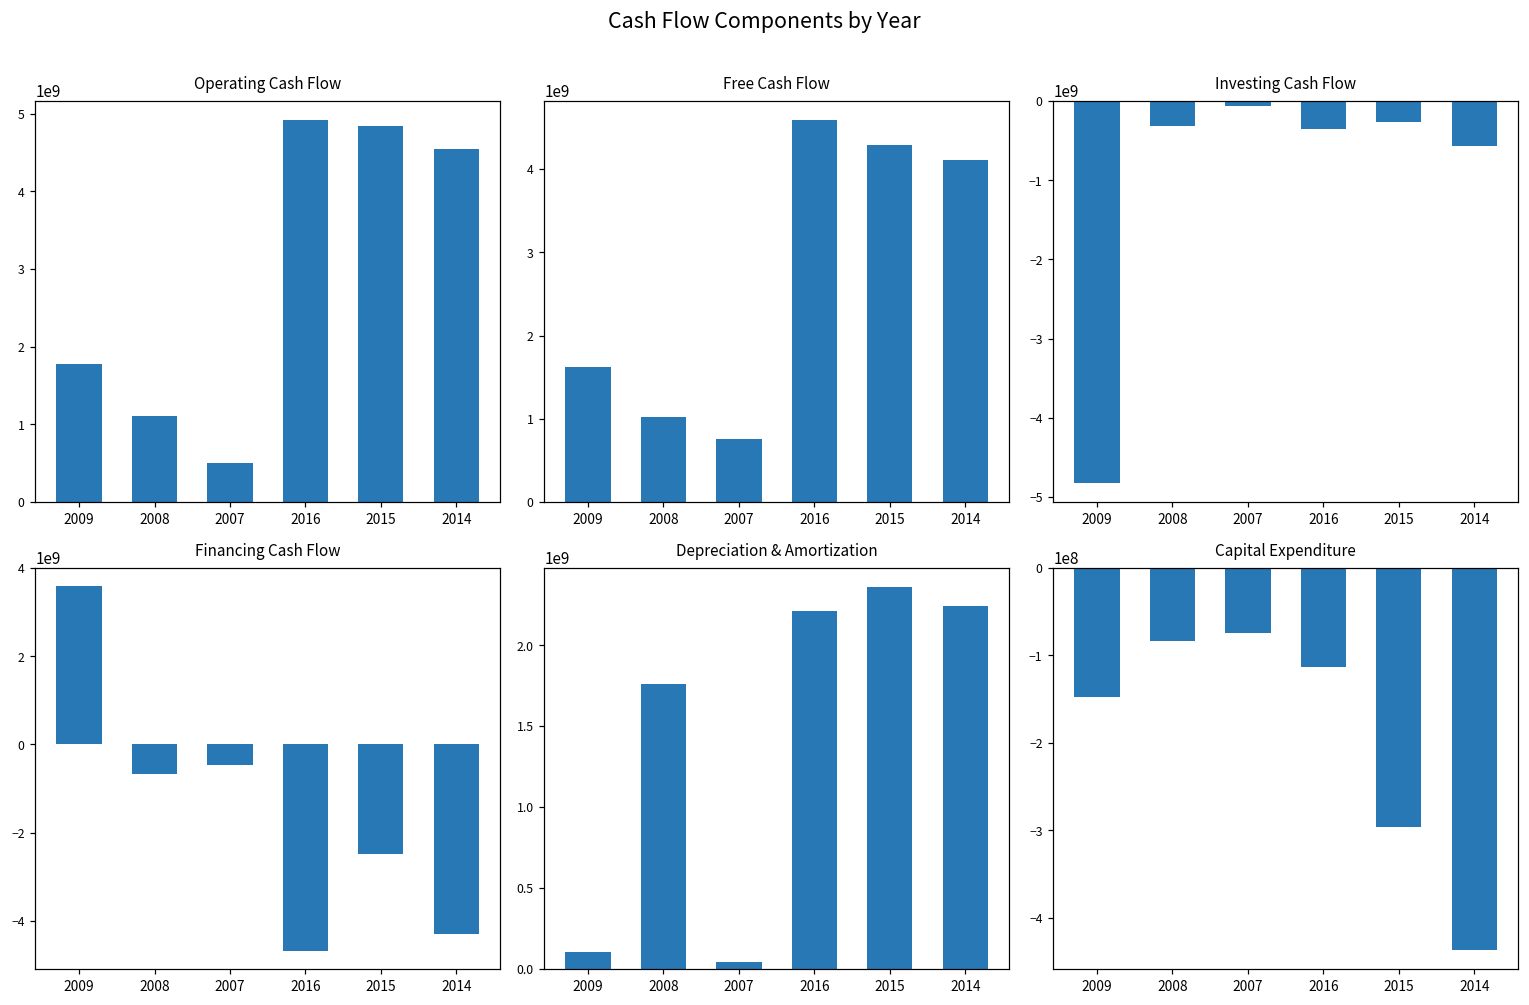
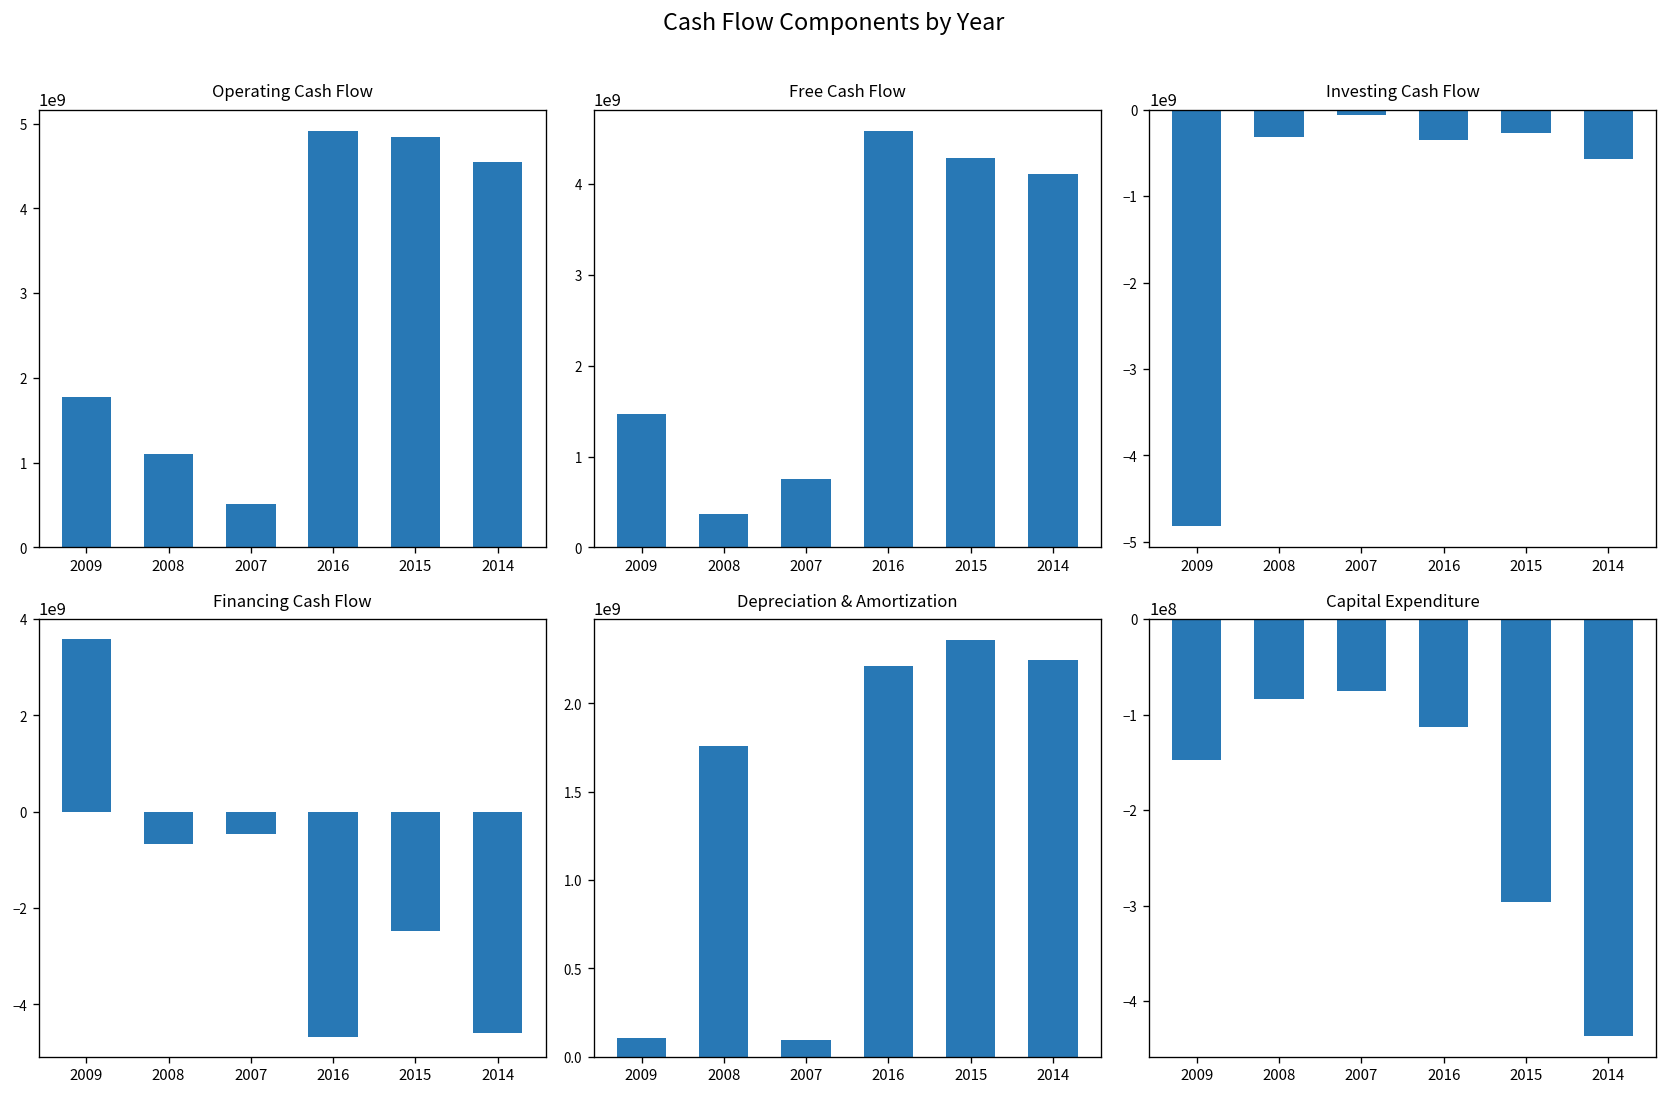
Free Cash Flow, 2009: 1600000000 -> 1500000000
Free Cash Flow, 2008: 1000000000 -> 400000000
Financing Cash Flow, 2014: -4300000000 -> -4600000000
Depreciation & Amortization, 2007: 40000000 -> 100000000
